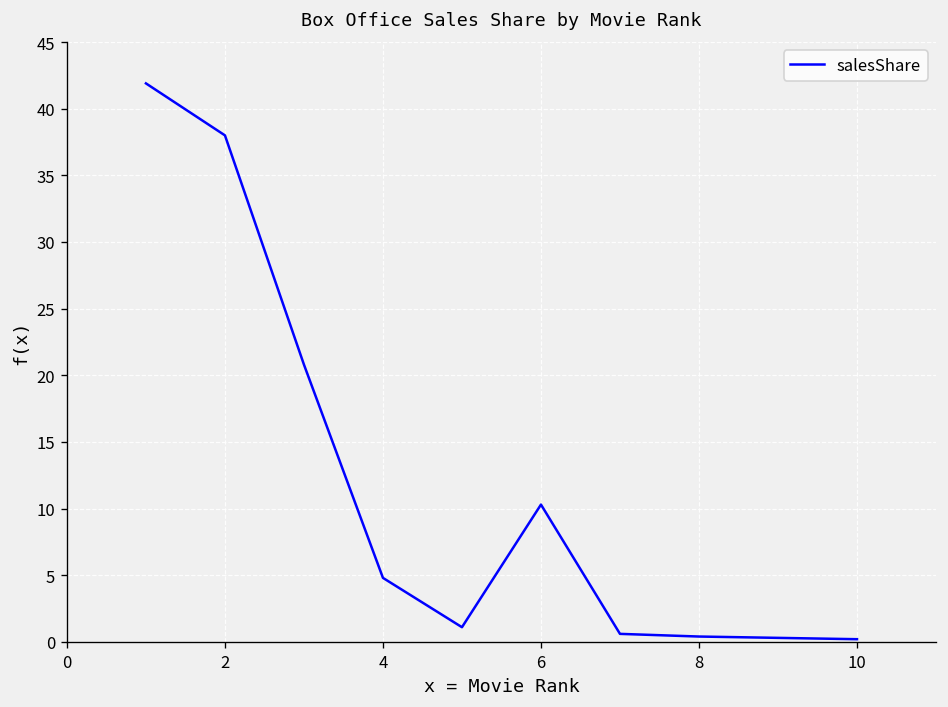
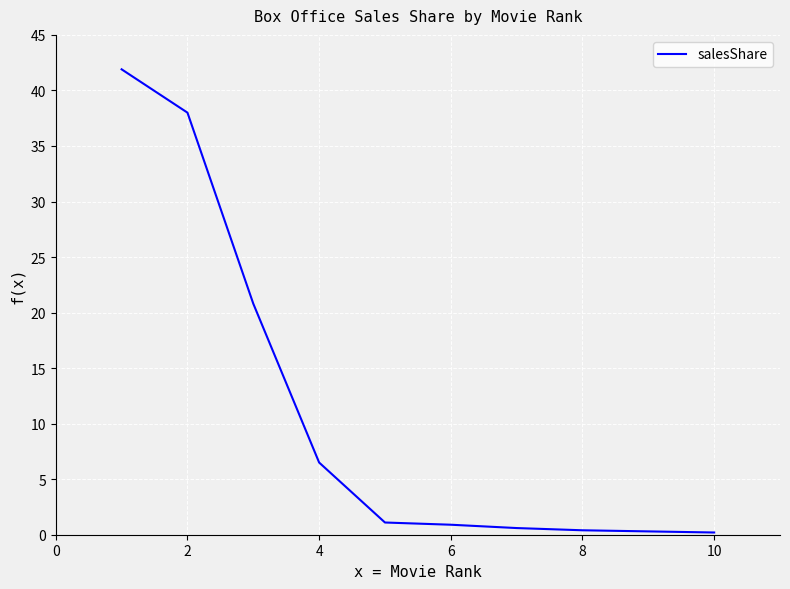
4: 4.8 -> 6.5
6: 10.3 -> 0.9
